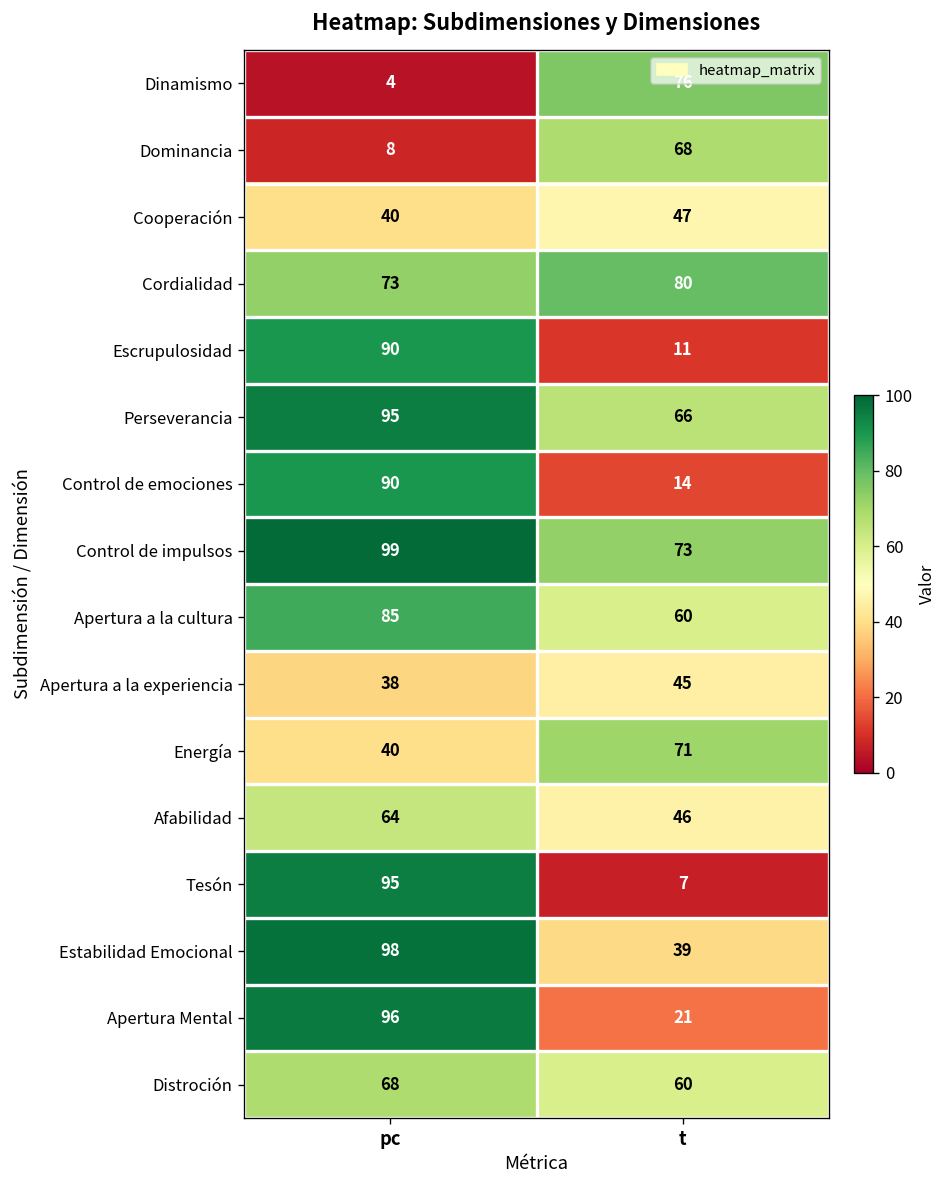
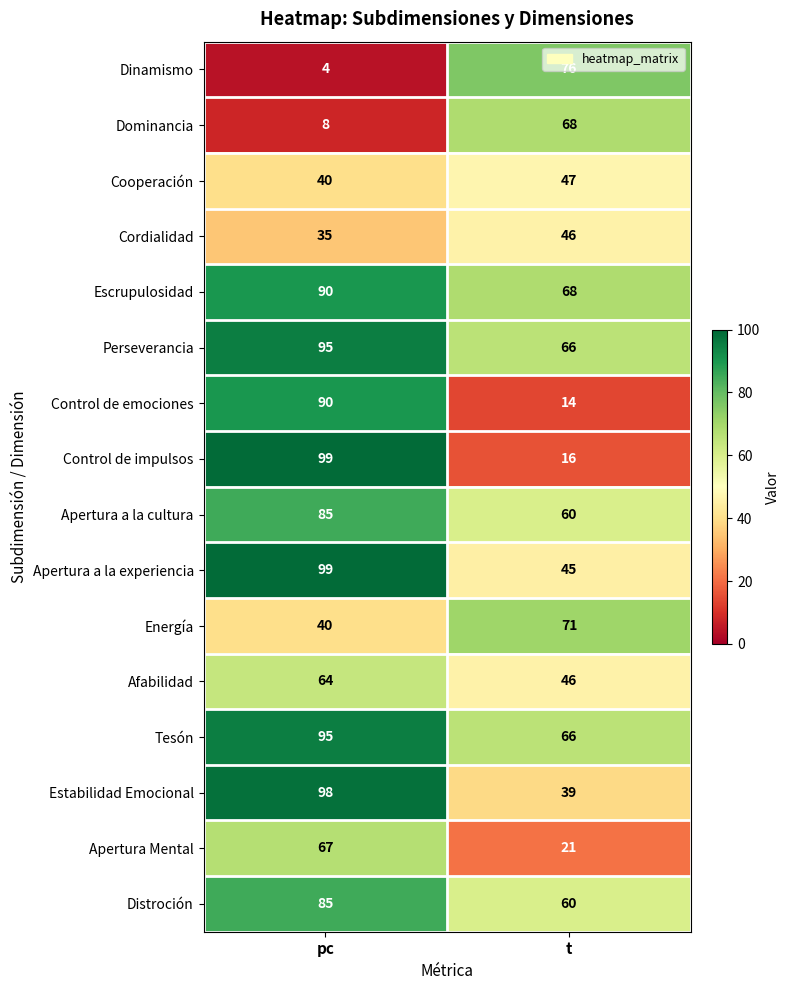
Cordialidad, pc: 73 -> 35
Cordialidad, t: 80 -> 46
Escrupulosidad, t: 11 -> 68
Control de impulsos, t: 73 -> 16
Apertura a la experiencia, pc: 38 -> 99
Tesón, t: 7 -> 66
Apertura Mental, pc: 96 -> 67
Distroción, pc: 68 -> 85
